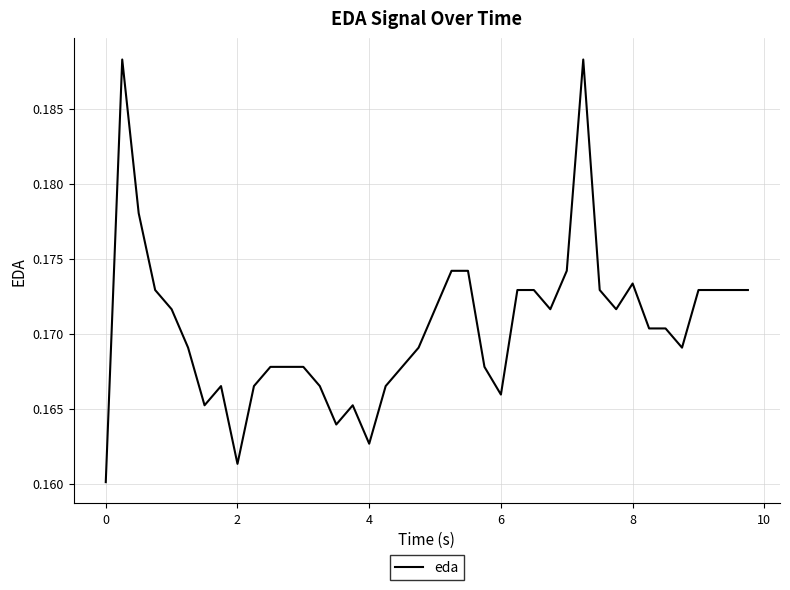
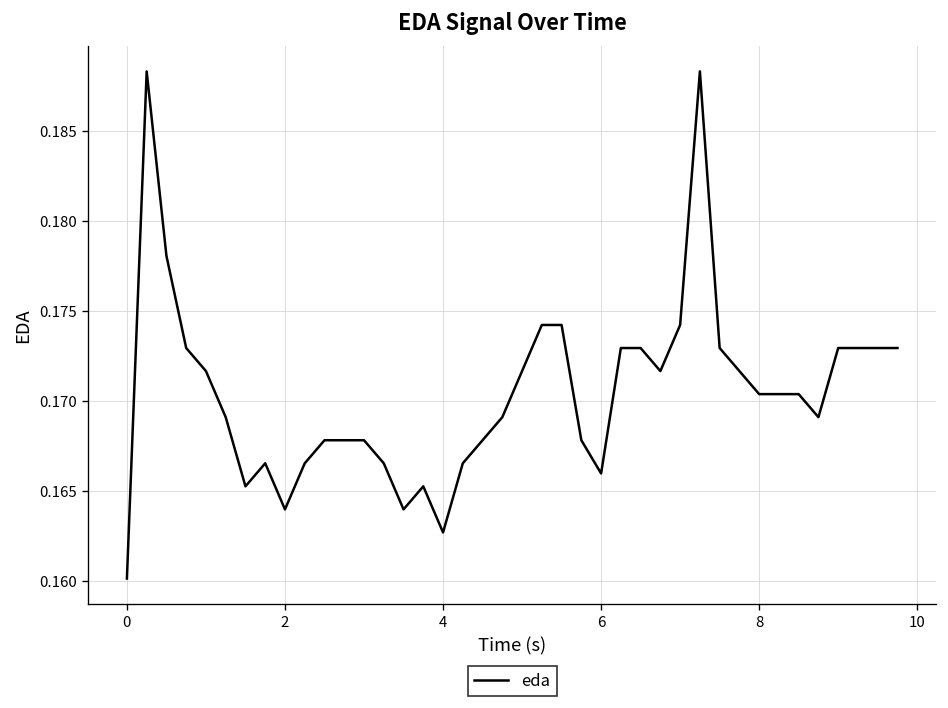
2: 0.1613 -> 0.1640
8: 0.1734 -> 0.1704
